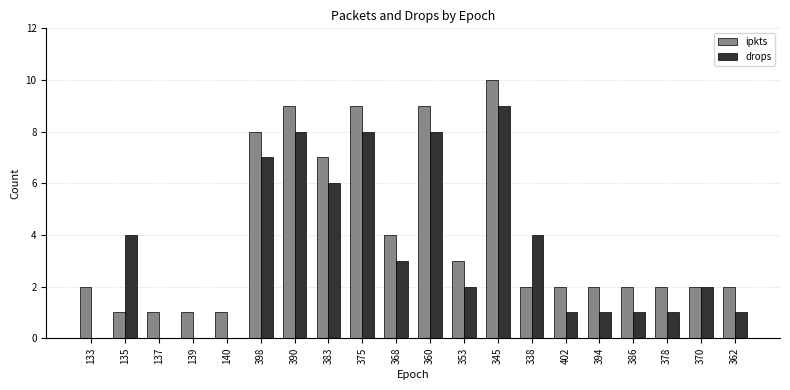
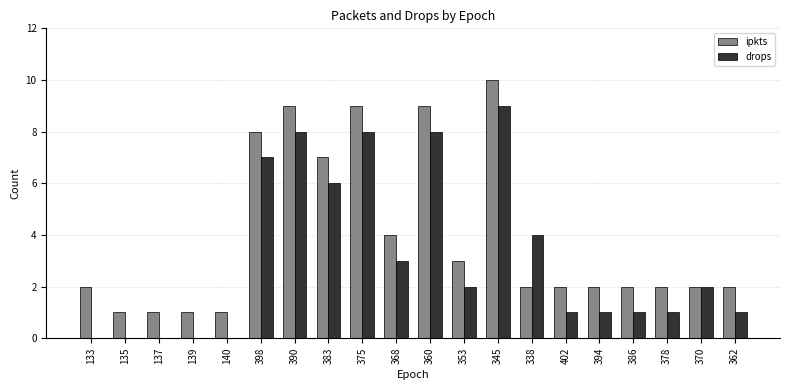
drops, 135: 4 -> 0
